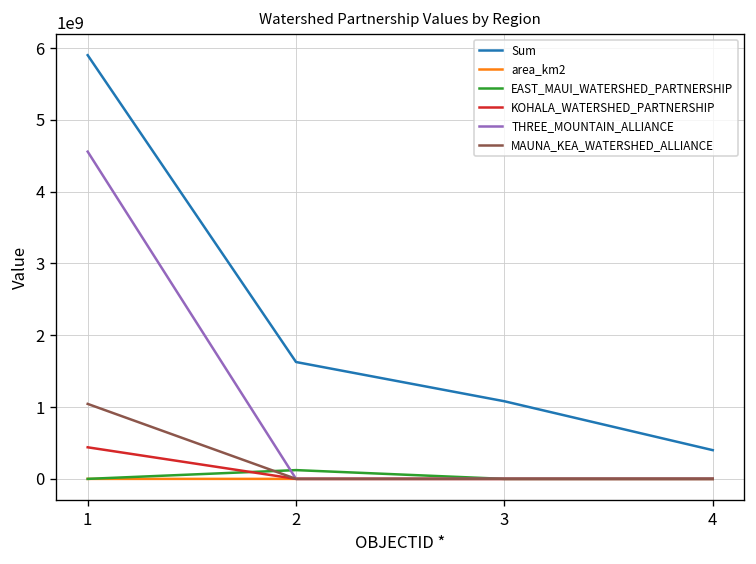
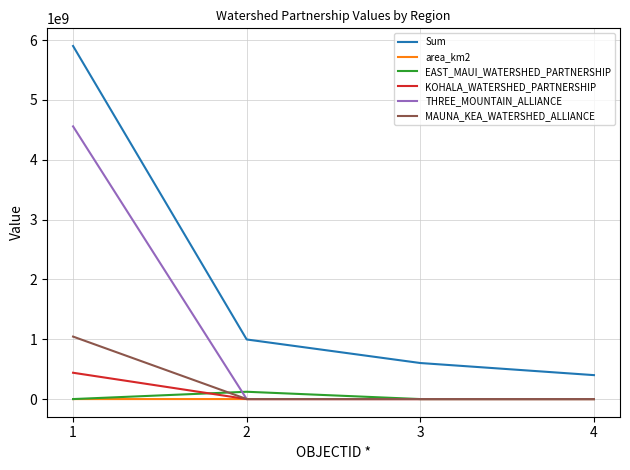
Sum, 2: 1600000000 -> 1000000000
Sum, 3: 1100000000 -> 600000000
